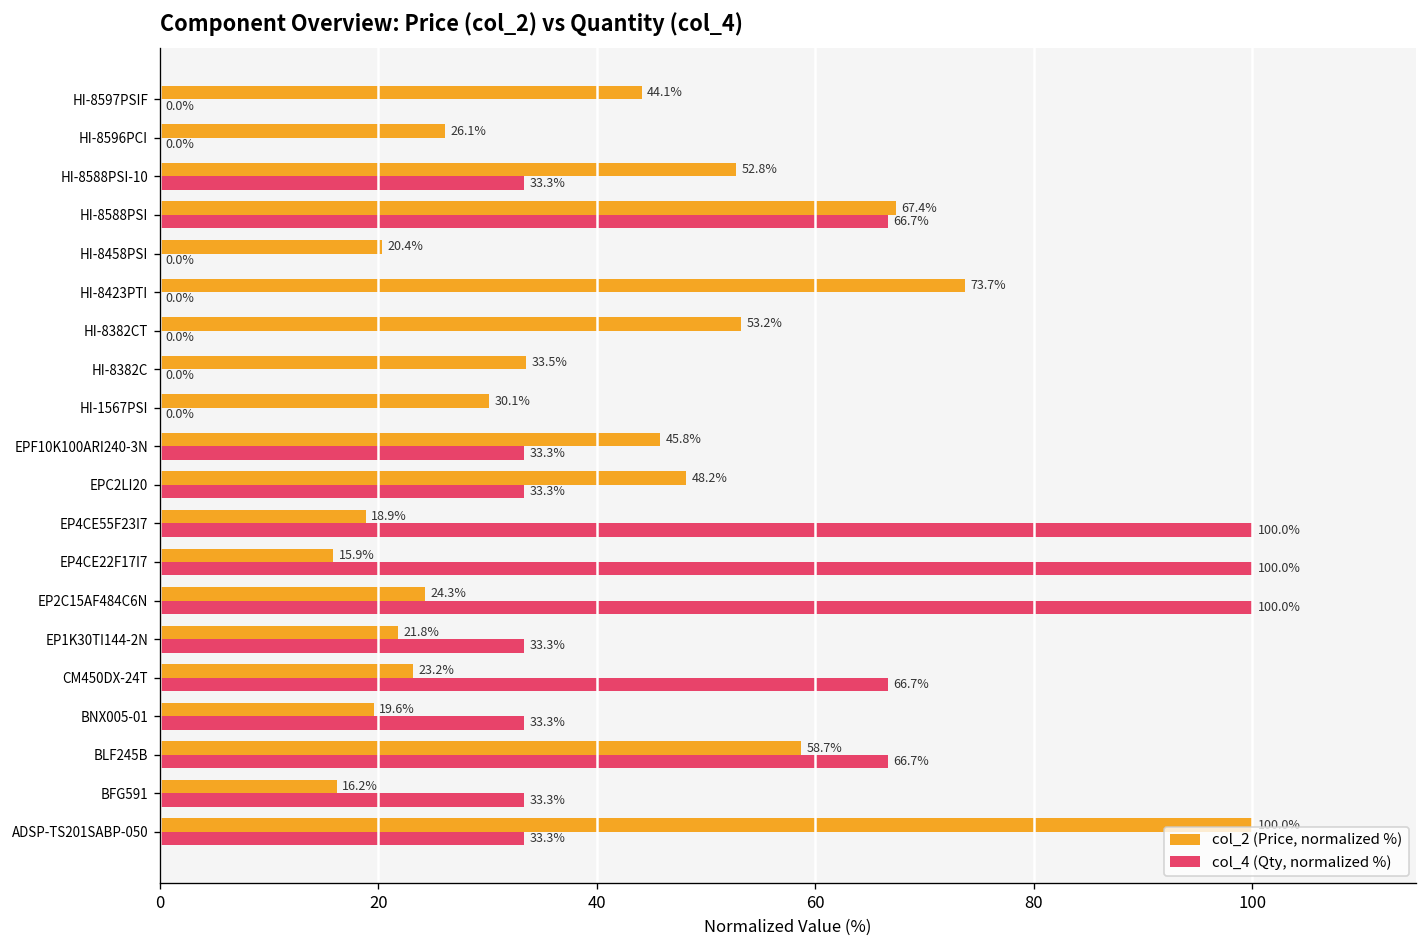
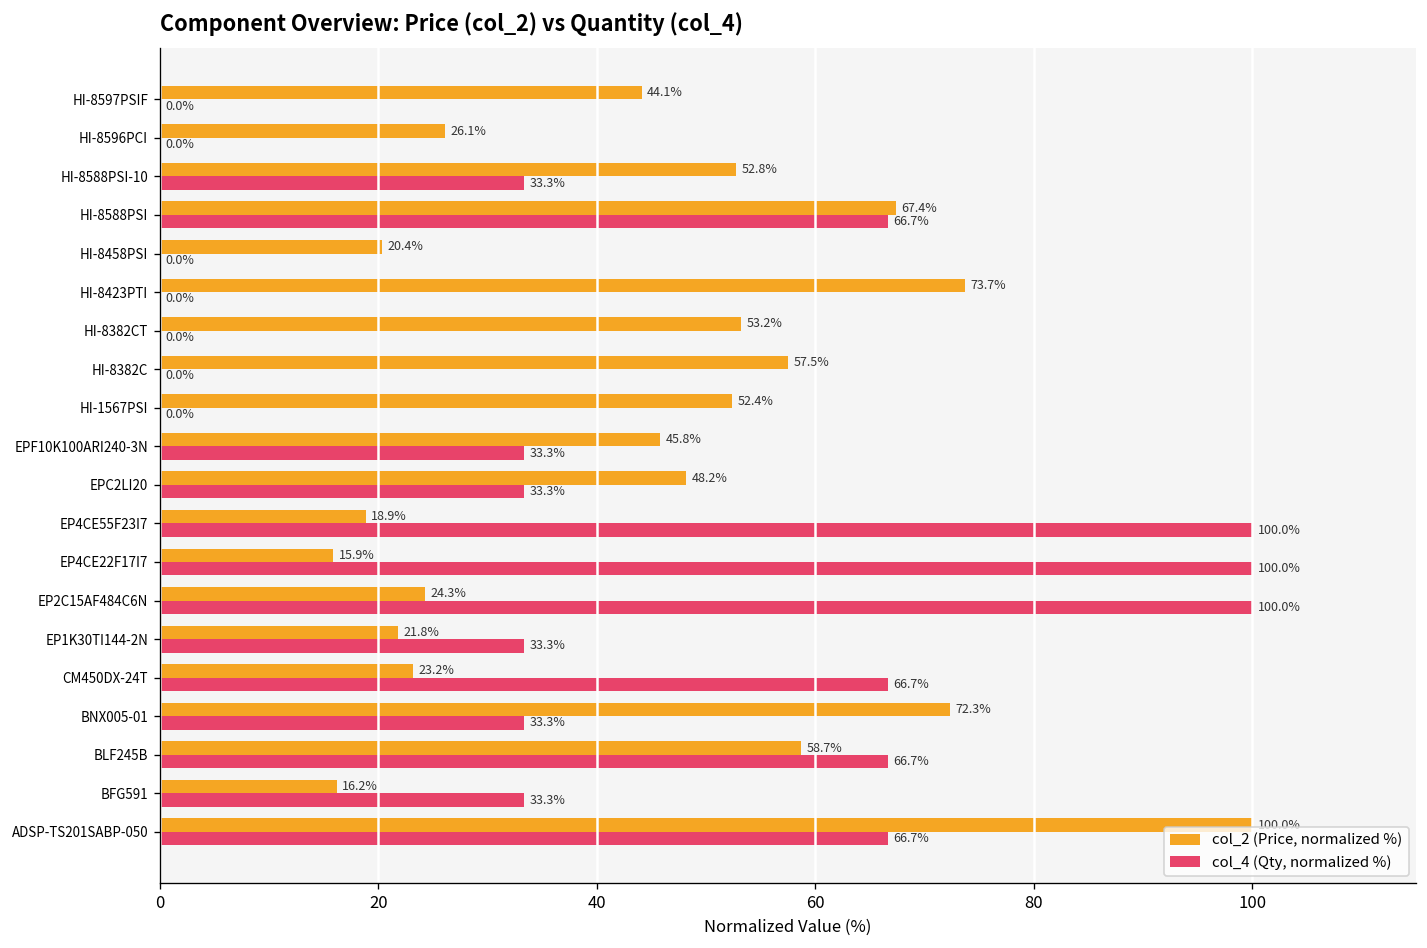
col_2 (Price, normalized %), HI-8382C: 33.5% -> 57.5%
col_2 (Price, normalized %), HI-1567PSI: 30.1% -> 52.4%
col_2 (Price, normalized %), BNX005-01: 19.6% -> 72.3%
col_4 (Qty, normalized %), ADSP-TS201SABP-050: 33.3% -> 66.7%
